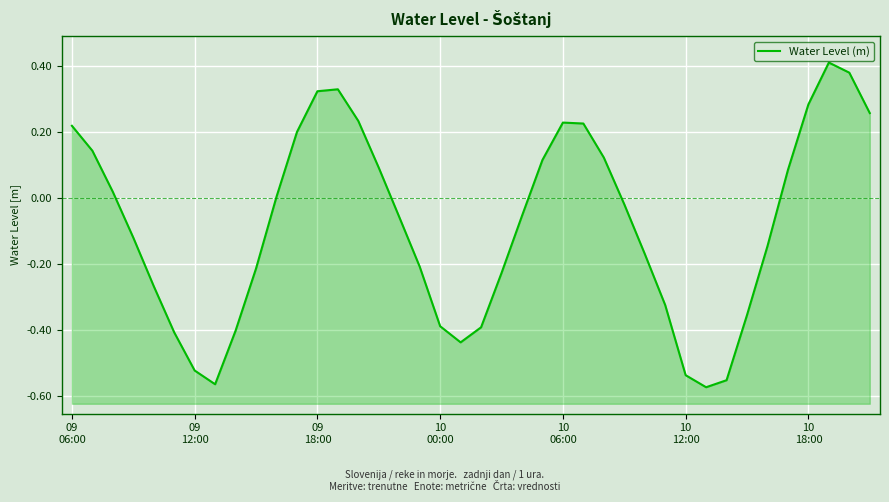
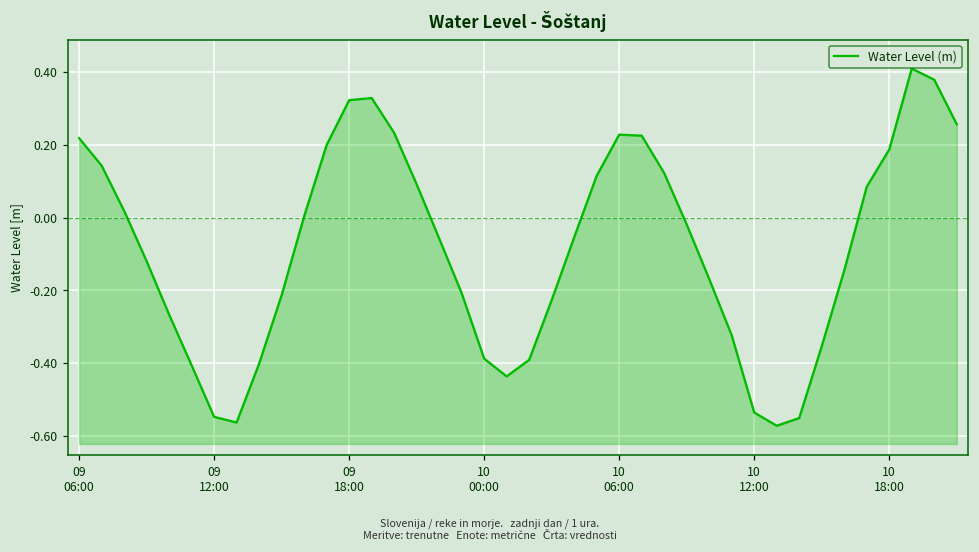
09 12:00: -0.52 -> -0.55
10 18:00: 0.28 -> 0.19
